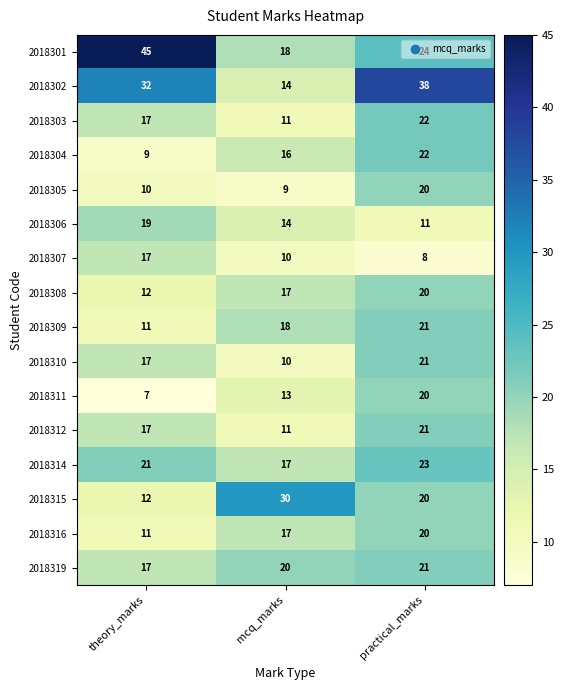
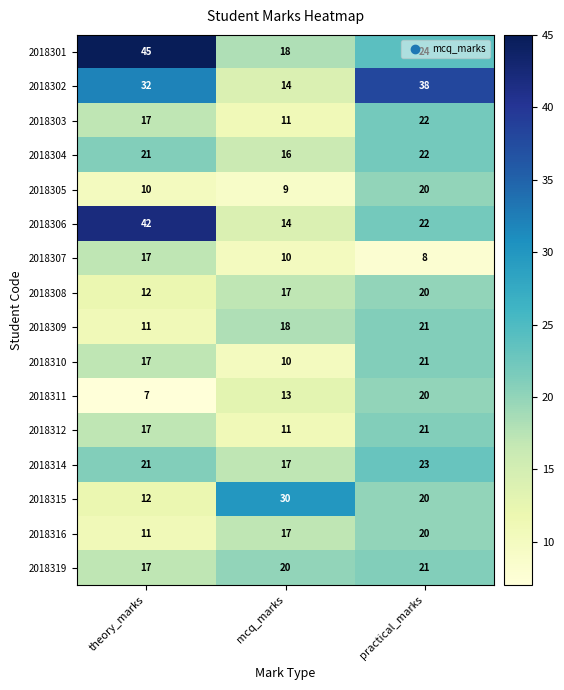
2018304, theory_marks: 9 -> 21
2018306, theory_marks: 19 -> 42
2018306, practical_marks: 11 -> 22
